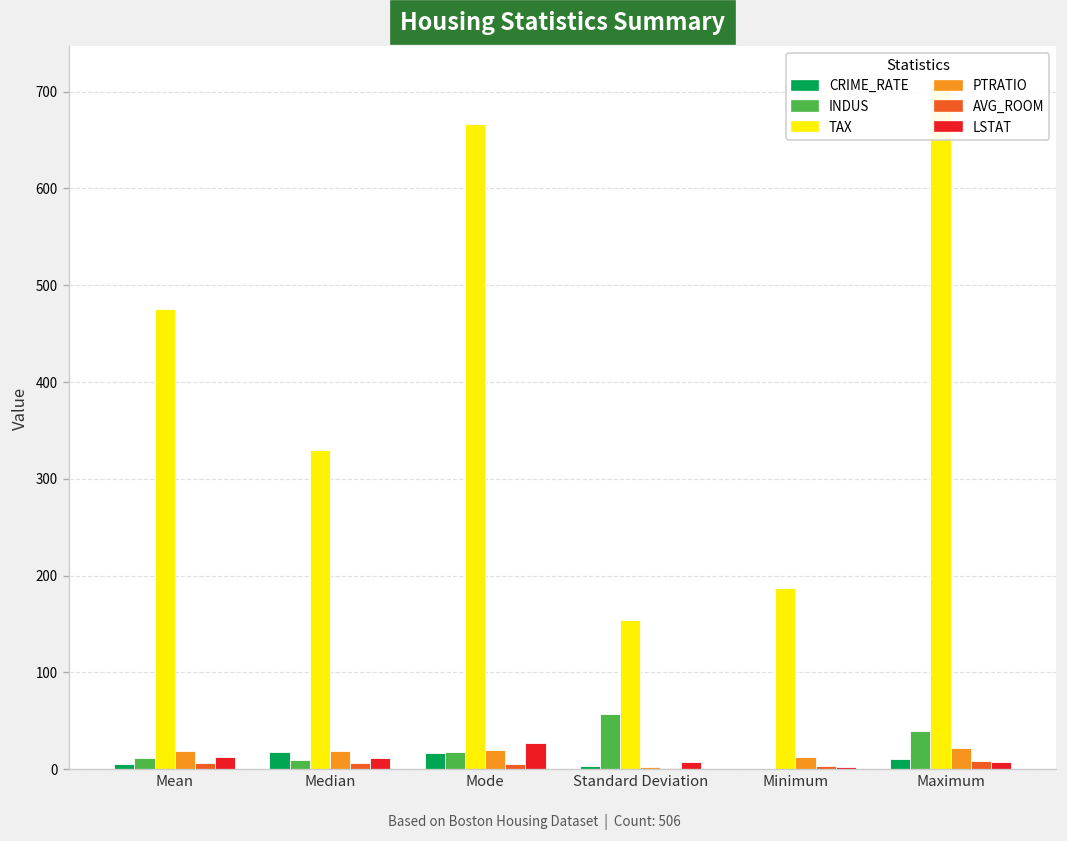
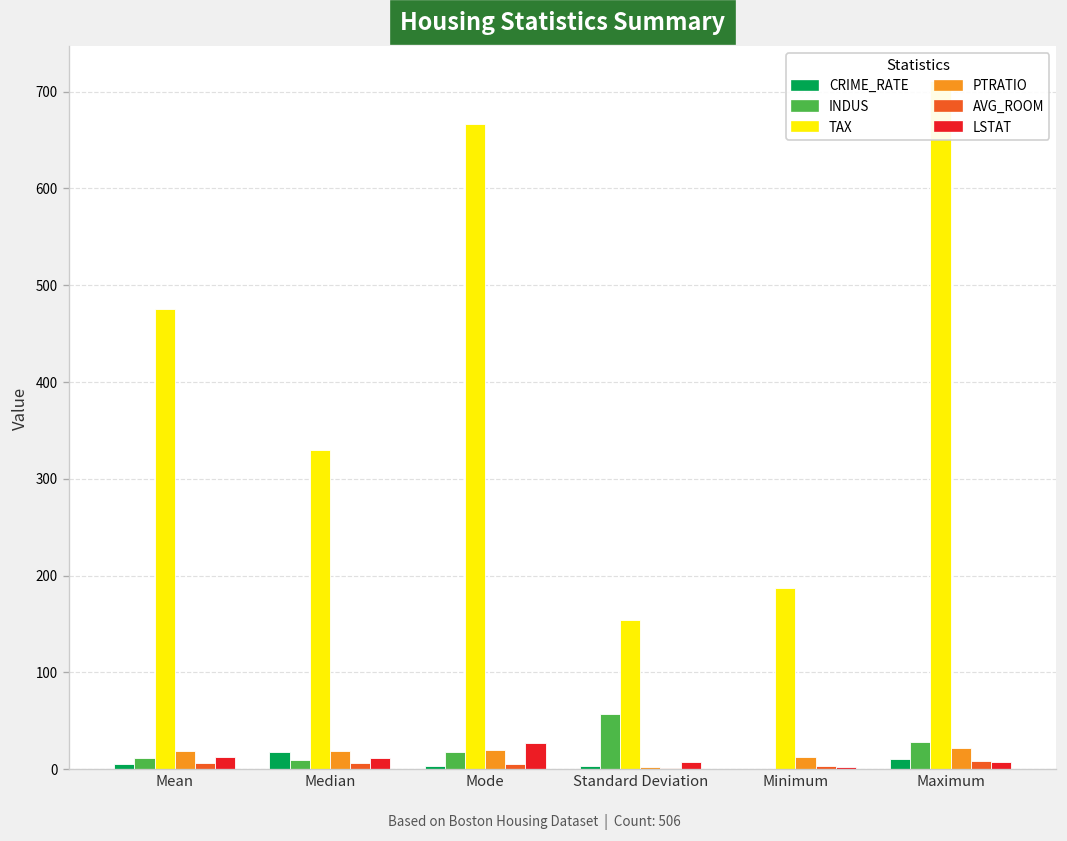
CRIME_RATE, Mode: 20 -> 0
INDUS, Maximum: 40 -> 30
